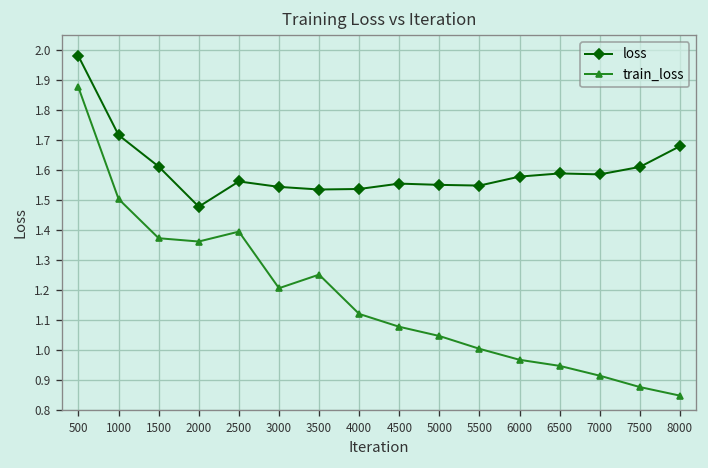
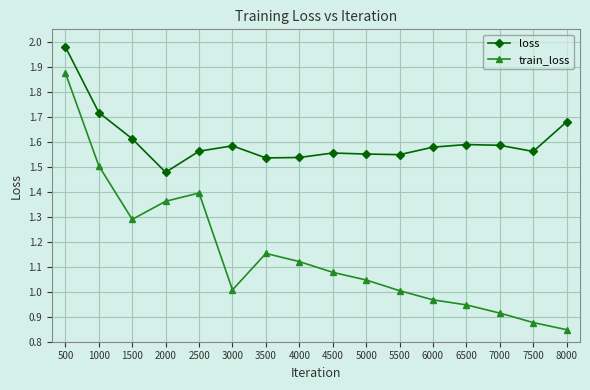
train_loss, 1500: 1.37 -> 1.29
loss, 3000: 1.54 -> 1.58
train_loss, 3000: 1.21 -> 1.01
train_loss, 3500: 1.25 -> 1.15
loss, 7500: 1.61 -> 1.56
